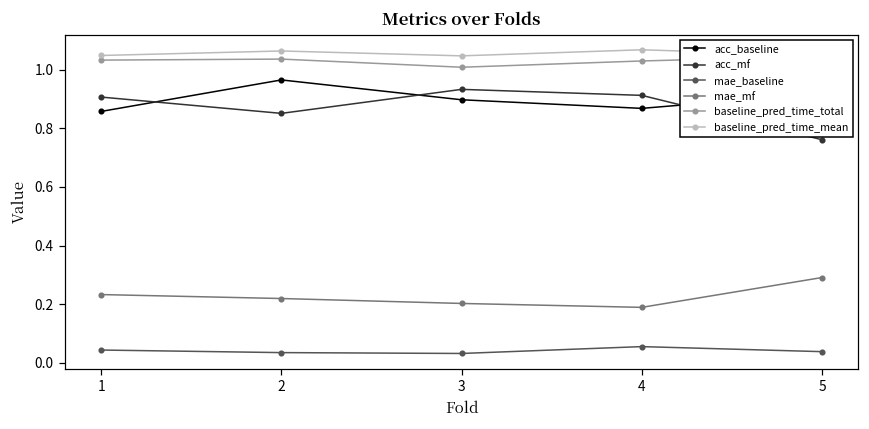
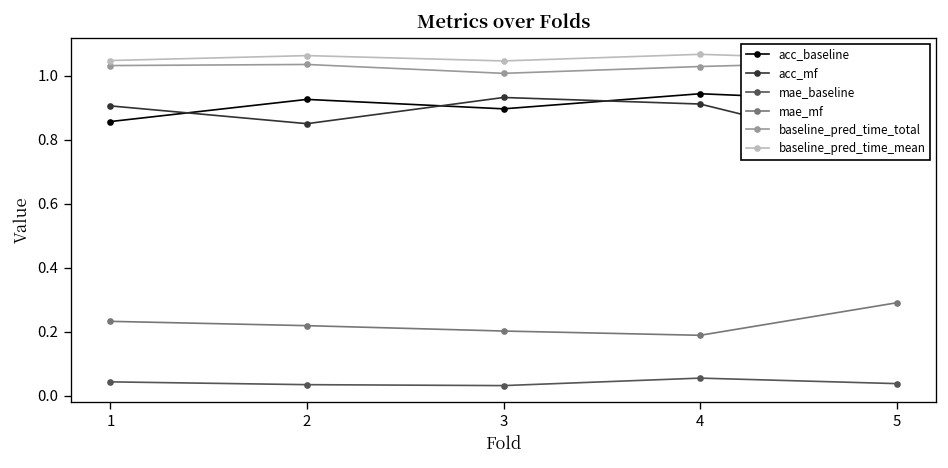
acc_baseline, 2: 0.96 -> 0.93
acc_baseline, 4: 0.87 -> 0.94
